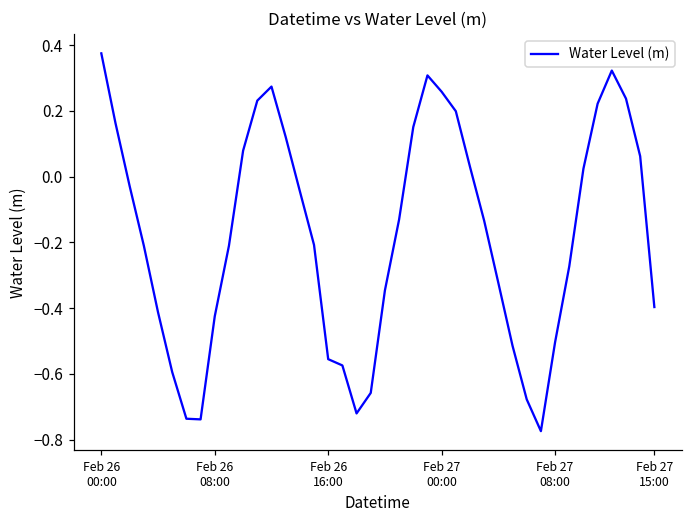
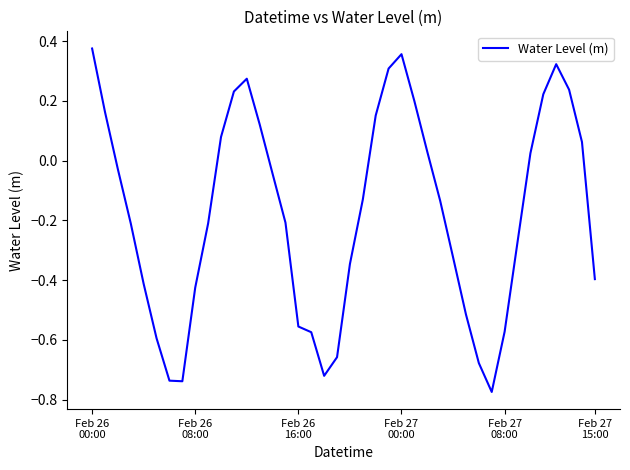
Feb 27 00:00: 0.26 -> 0.36
Feb 27 08:00: -0.50 -> -0.57
